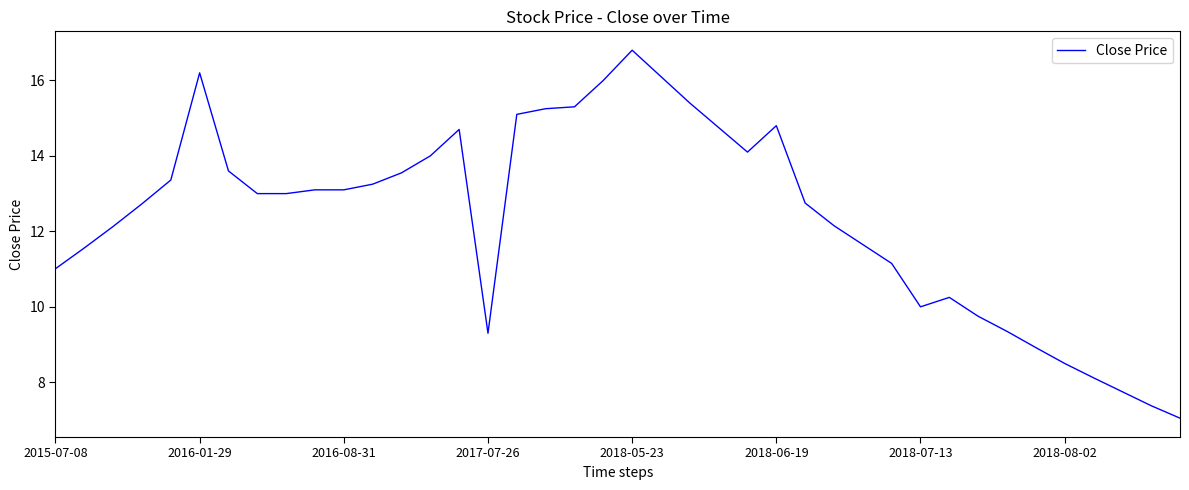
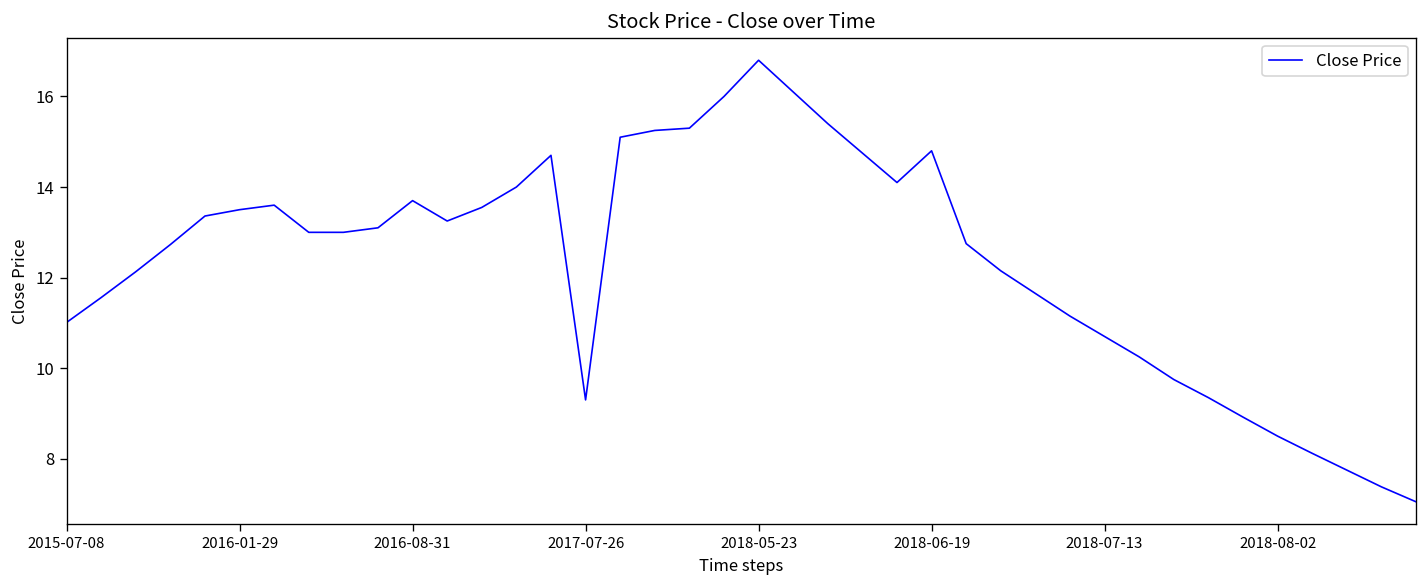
2016-01-29: 16.2 -> 13.5
2016-08-31: 13.1 -> 13.7
2018-07-13: 10.0 -> 10.7
